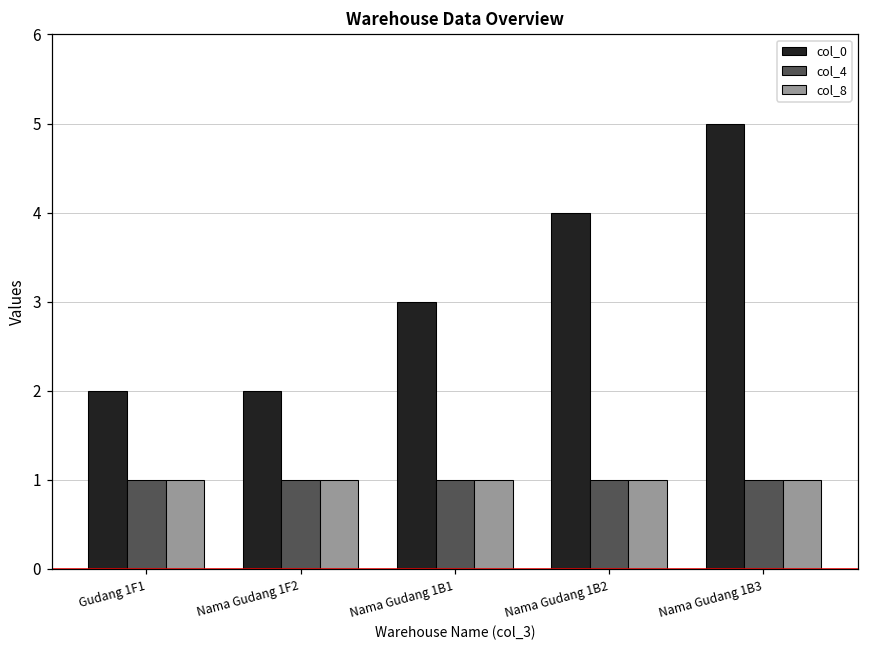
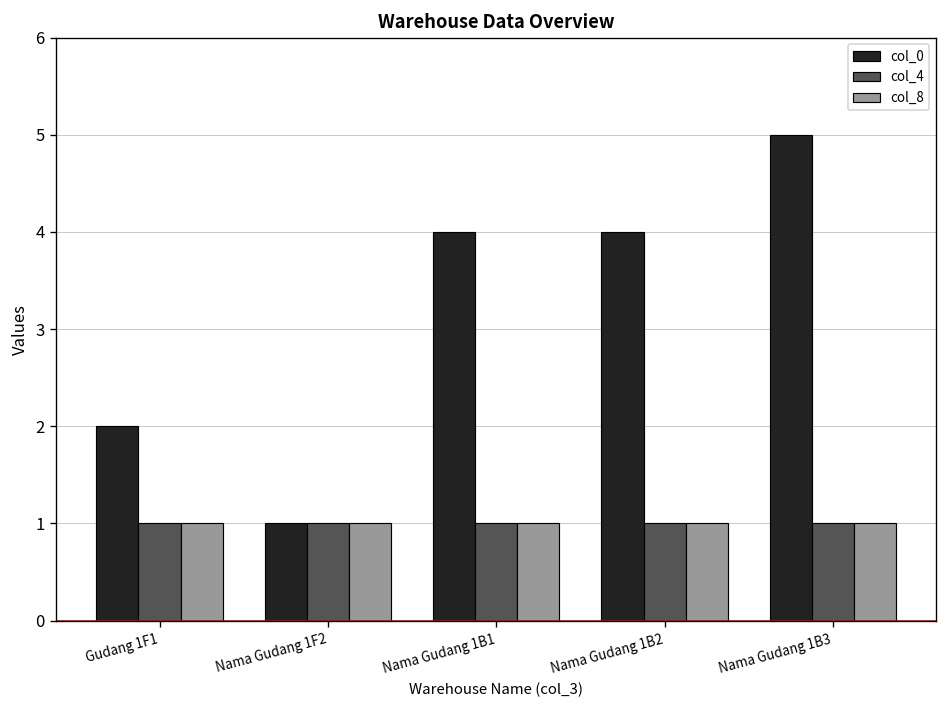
col_0, Nama Gudang 1F2: 2 -> 1
col_0, Nama Gudang 1B1: 3 -> 4
